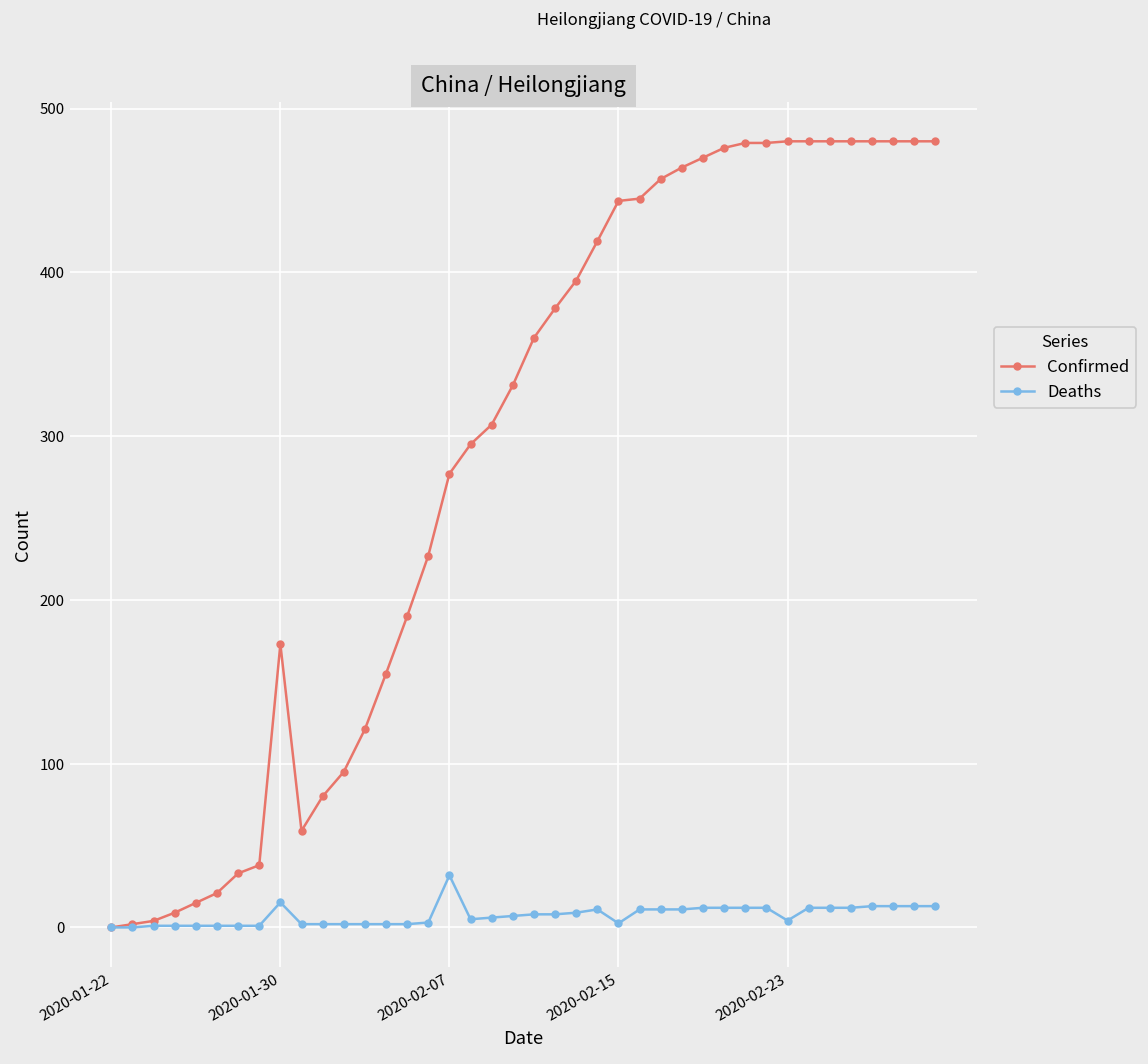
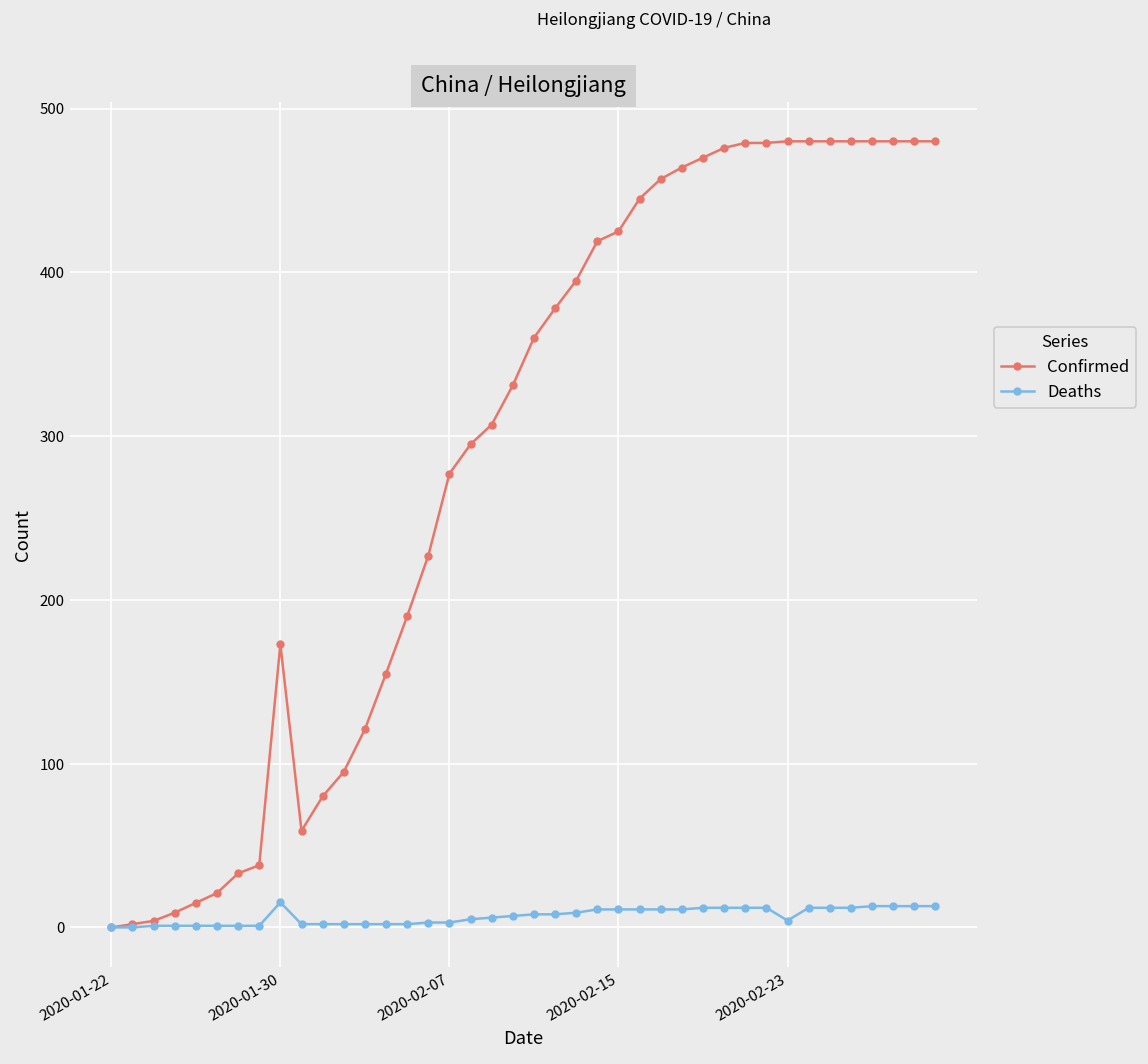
Deaths, 2020-02-07: 32 -> 3
Confirmed, 2020-02-15: 444 -> 425
Deaths, 2020-02-15: 3 -> 11
